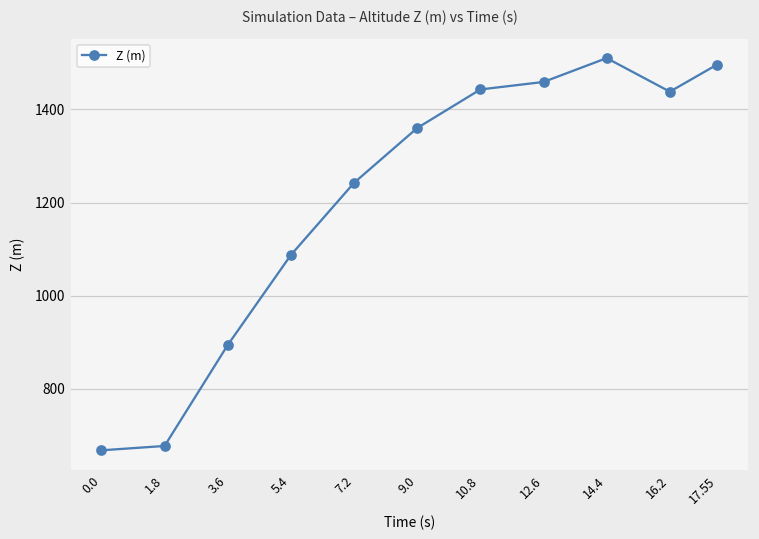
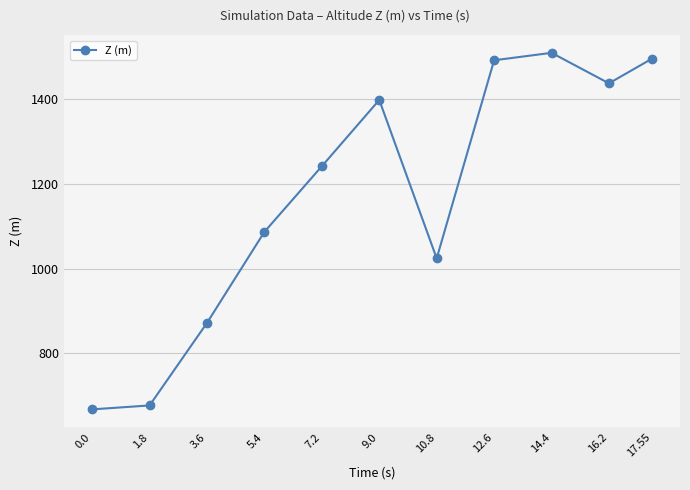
3.6: 890 -> 870
9.0: 1360 -> 1400
10.8: 1440 -> 1020
12.6: 1460 -> 1490
